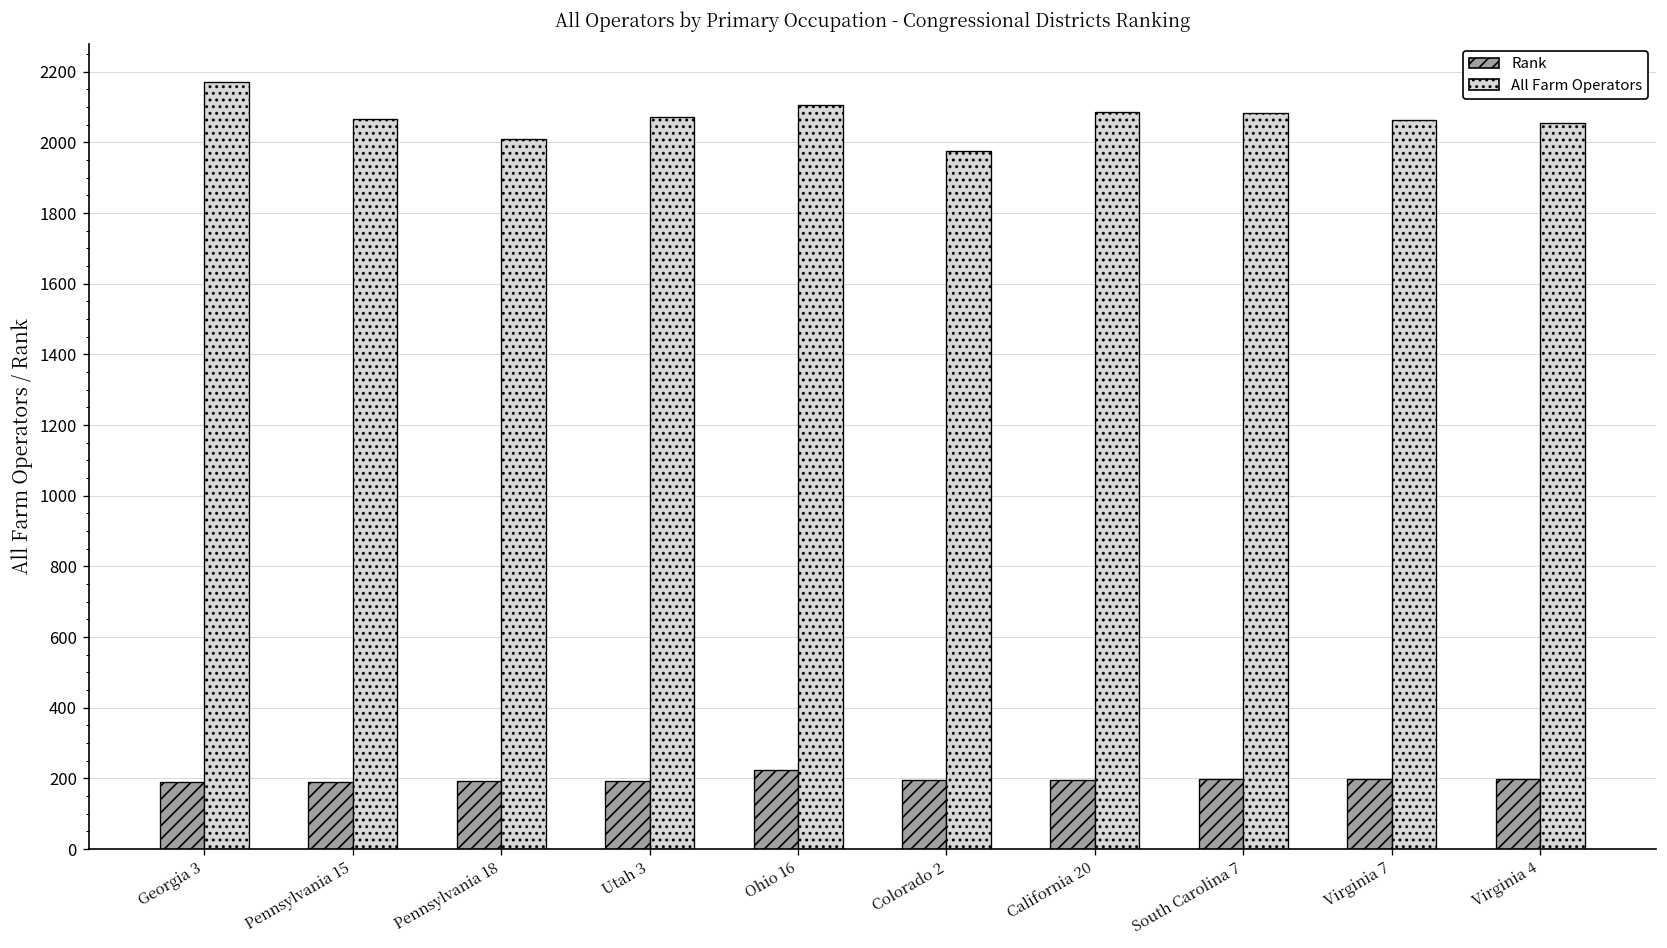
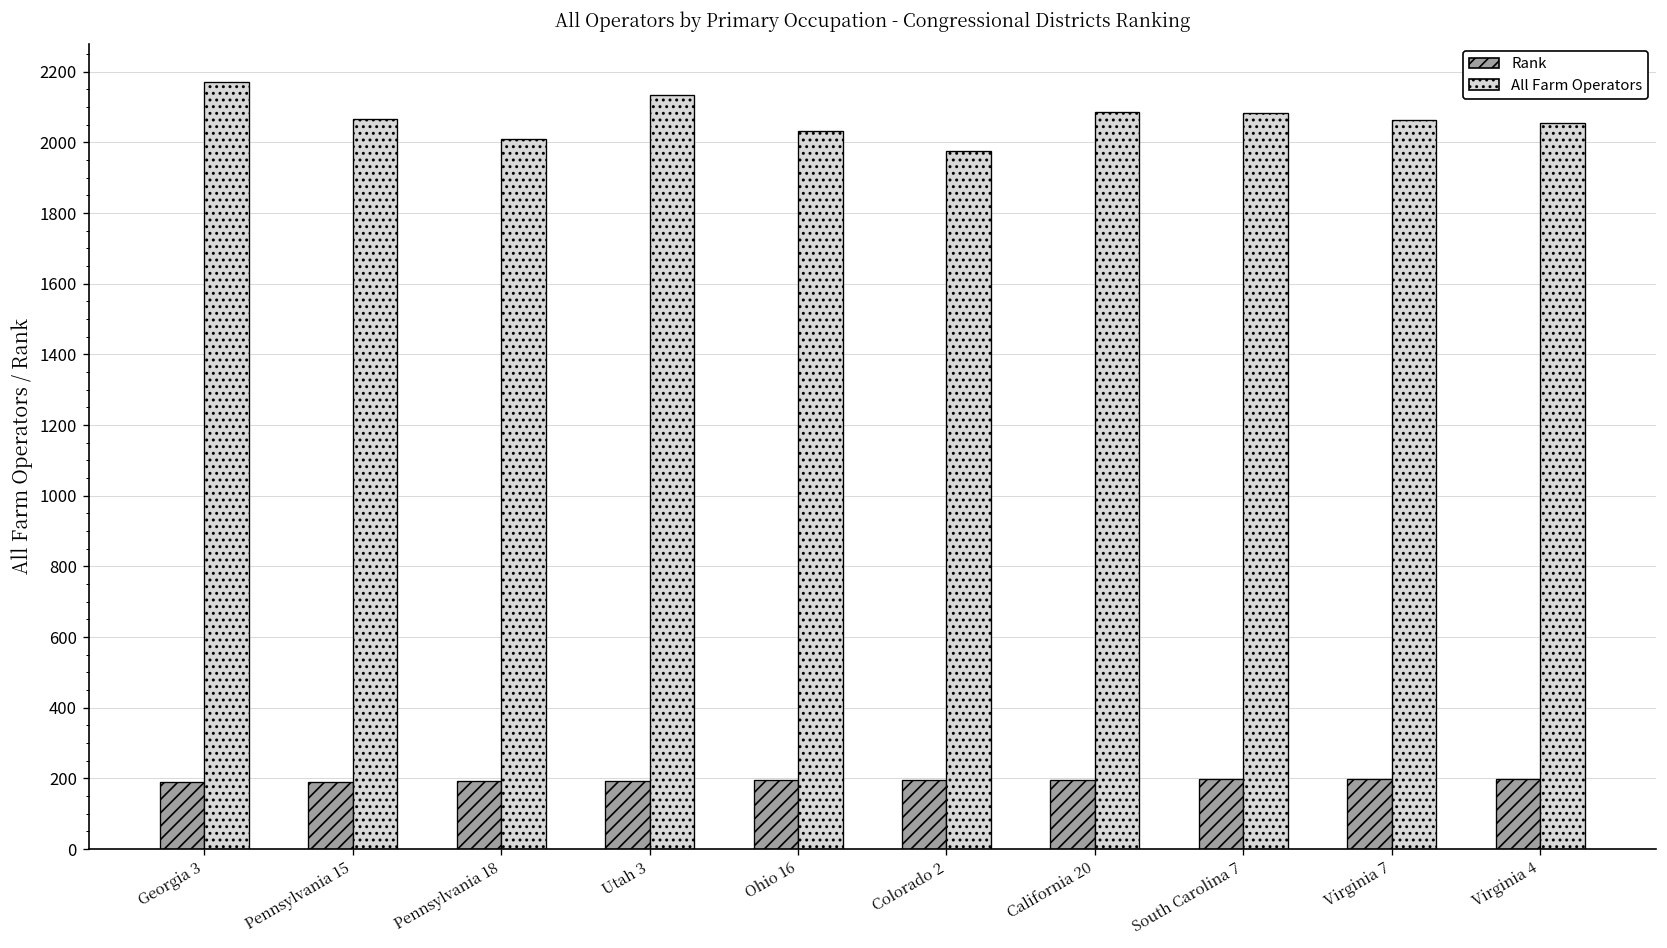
All Farm Operators, Utah 3: 2070 -> 2130
Rank, Ohio 16: 230 -> 190
All Farm Operators, Ohio 16: 2110 -> 2030
